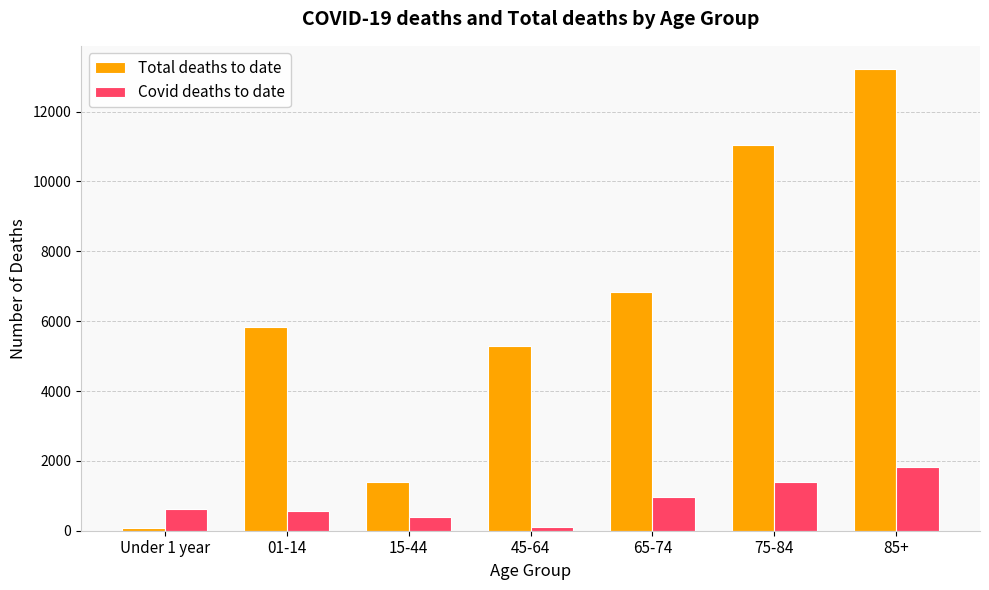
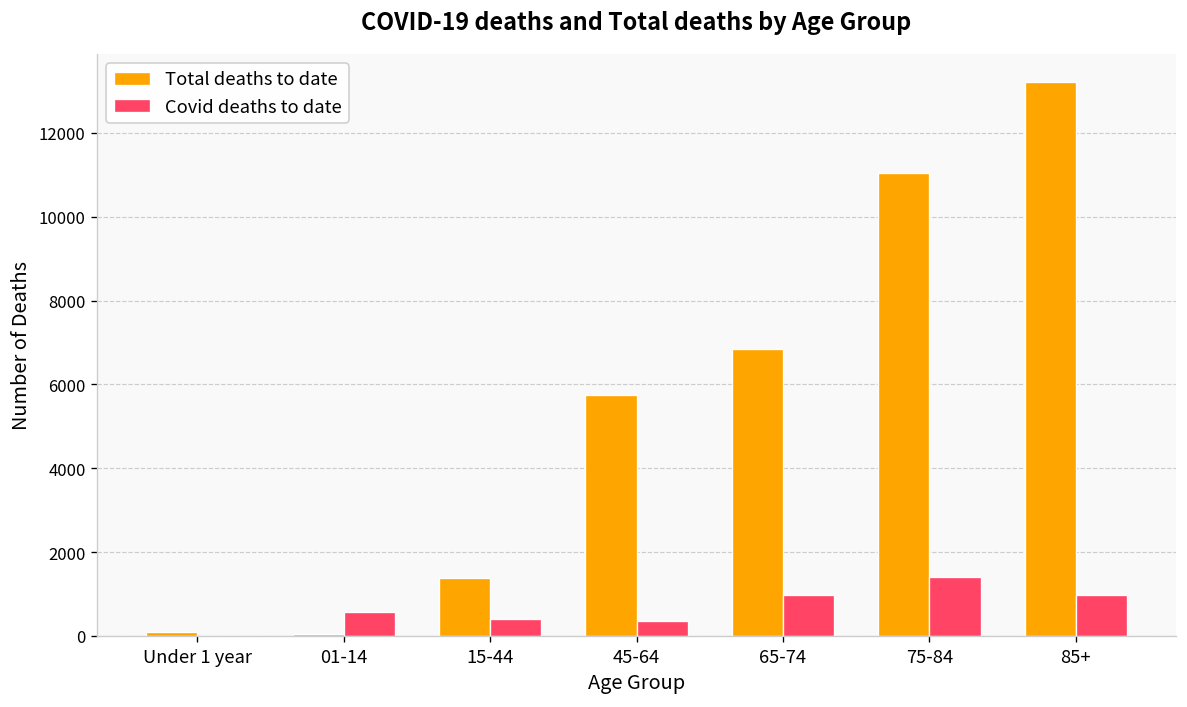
Covid deaths to date, Under 1 year: 600 -> 0
Total deaths to date, 01-14: 5800 -> 100
Total deaths to date, 45-64: 5300 -> 5700
Covid deaths to date, 45-64: 100 -> 300
Covid deaths to date, 85+: 1800 -> 1000
